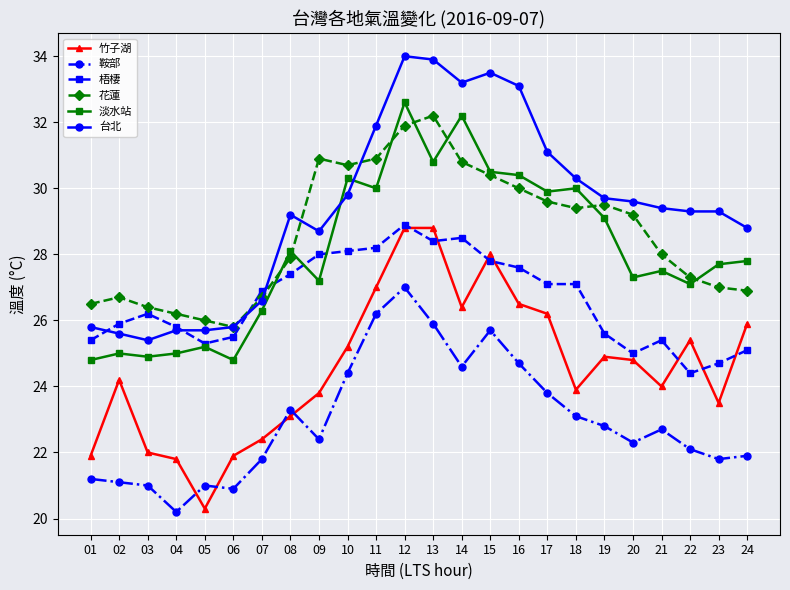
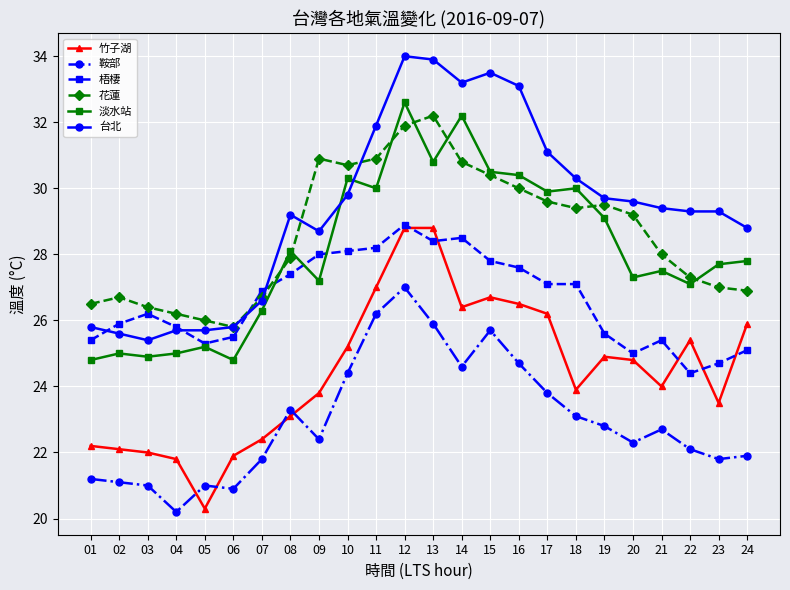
竹子湖, 01: 21.9 -> 22.2
竹子湖, 02: 24.2 -> 22.1
竹子湖, 15: 28.0 -> 26.7
